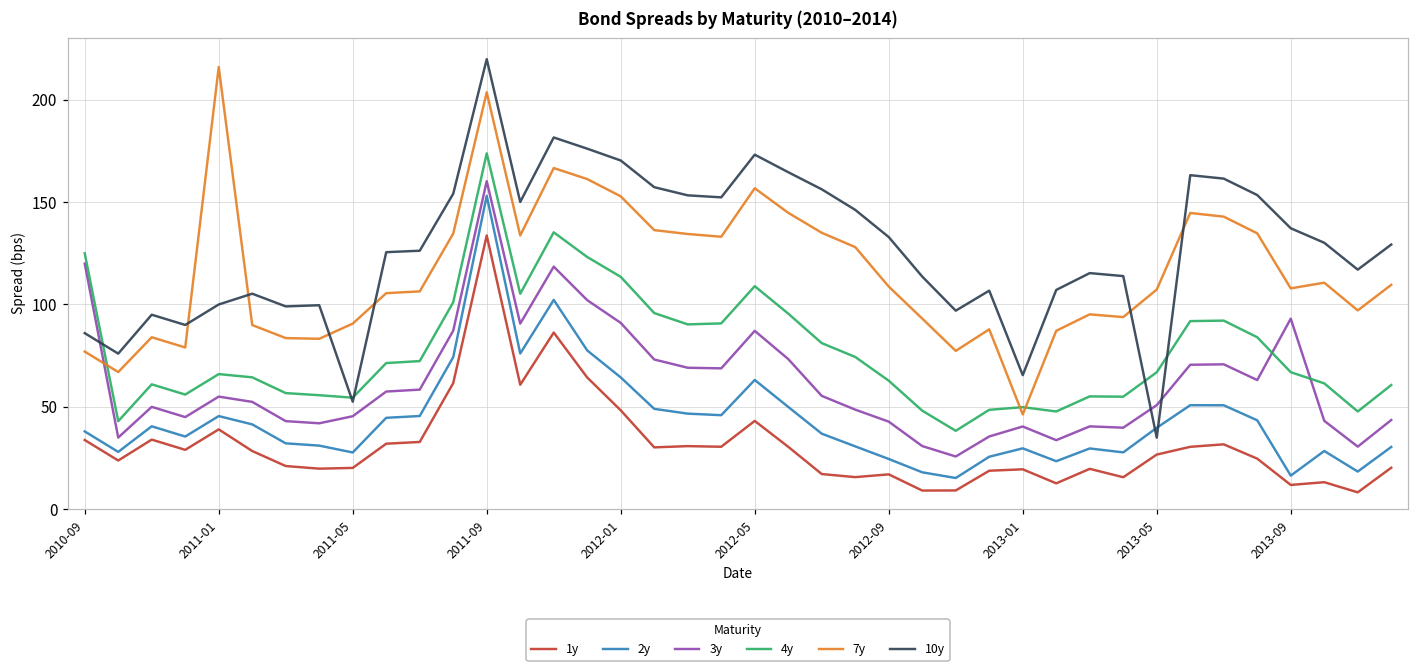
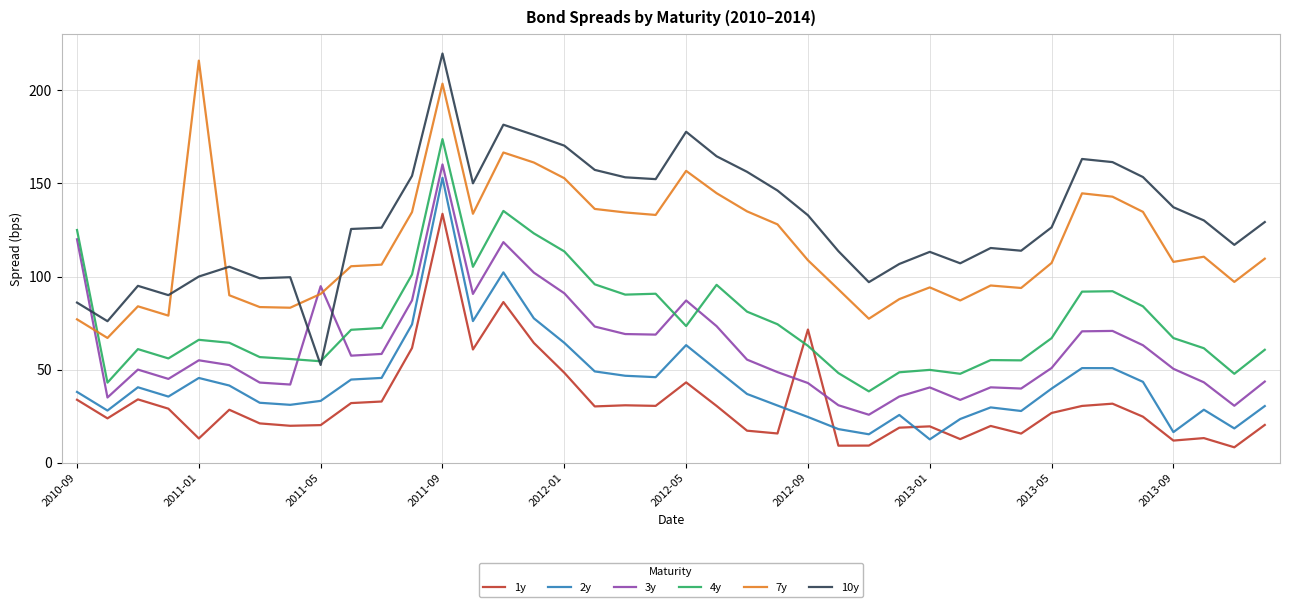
1y, 2011-01: 39 -> 13
2y, 2011-05: 28 -> 33
3y, 2011-05: 45 -> 95
4y, 2012-05: 109 -> 73
10y, 2012-05: 173 -> 178
1y, 2012-09: 17 -> 72
2y, 2013-01: 30 -> 13
7y, 2013-01: 46 -> 94
10y, 2013-01: 65 -> 113
10y, 2013-05: 35 -> 126
3y, 2013-09: 93 -> 50
